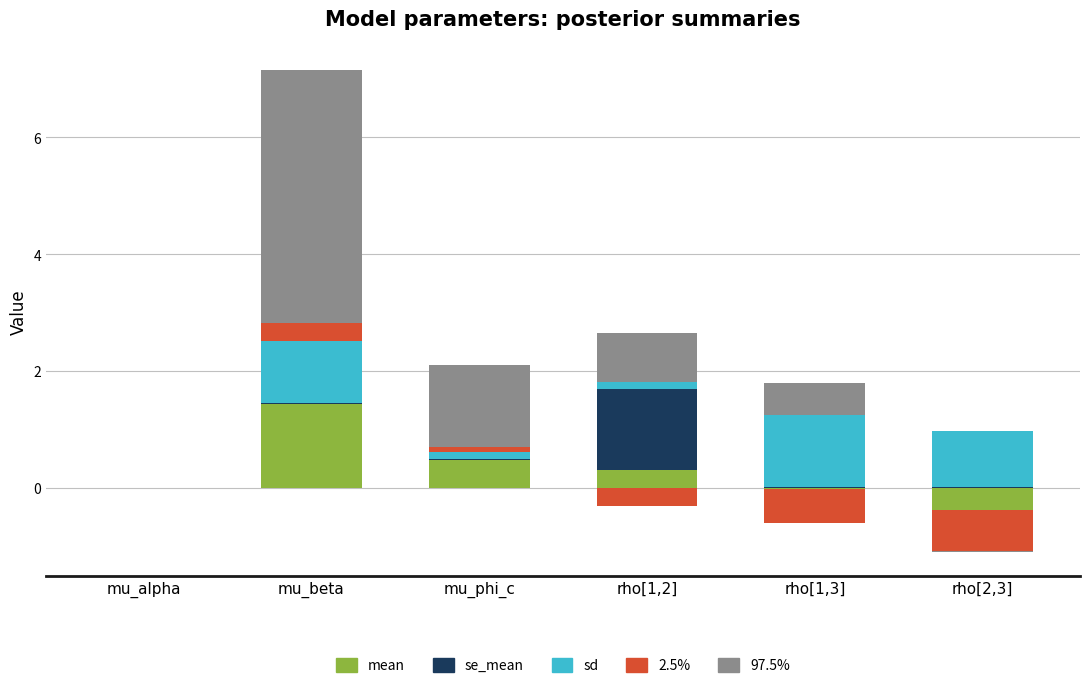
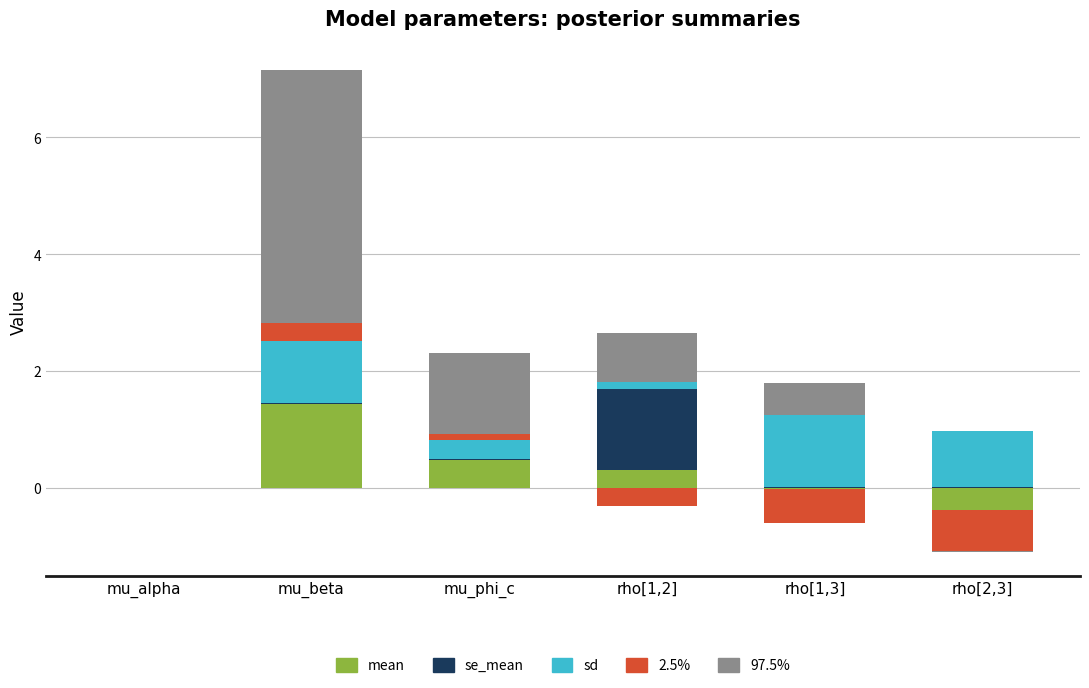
sd, mu_phi_c: 0.1 -> 0.3
